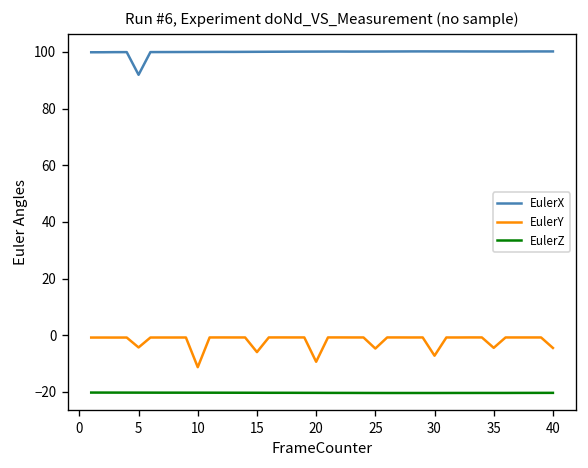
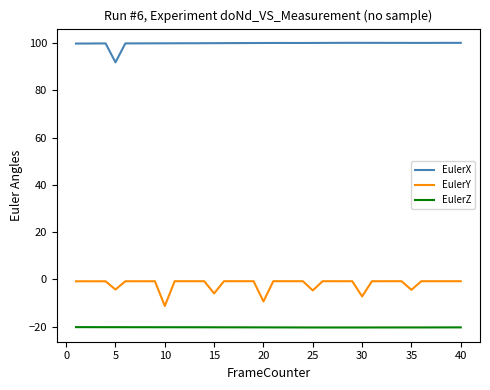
EulerY, 40: -5 -> -1
